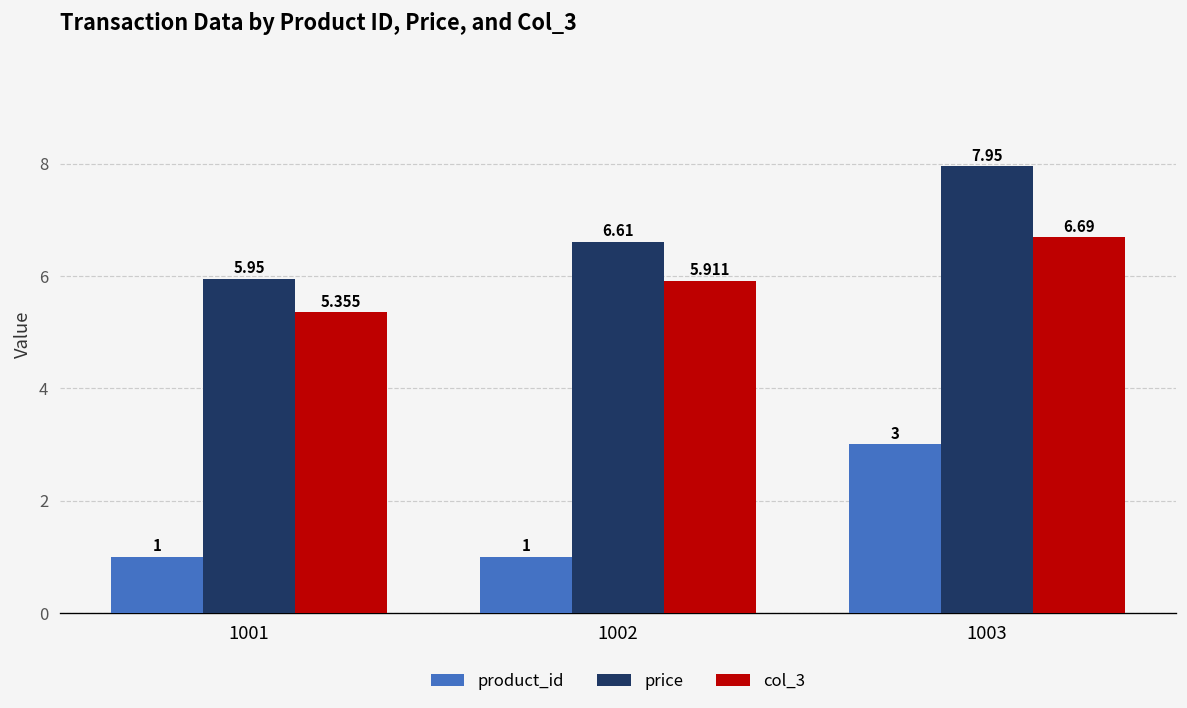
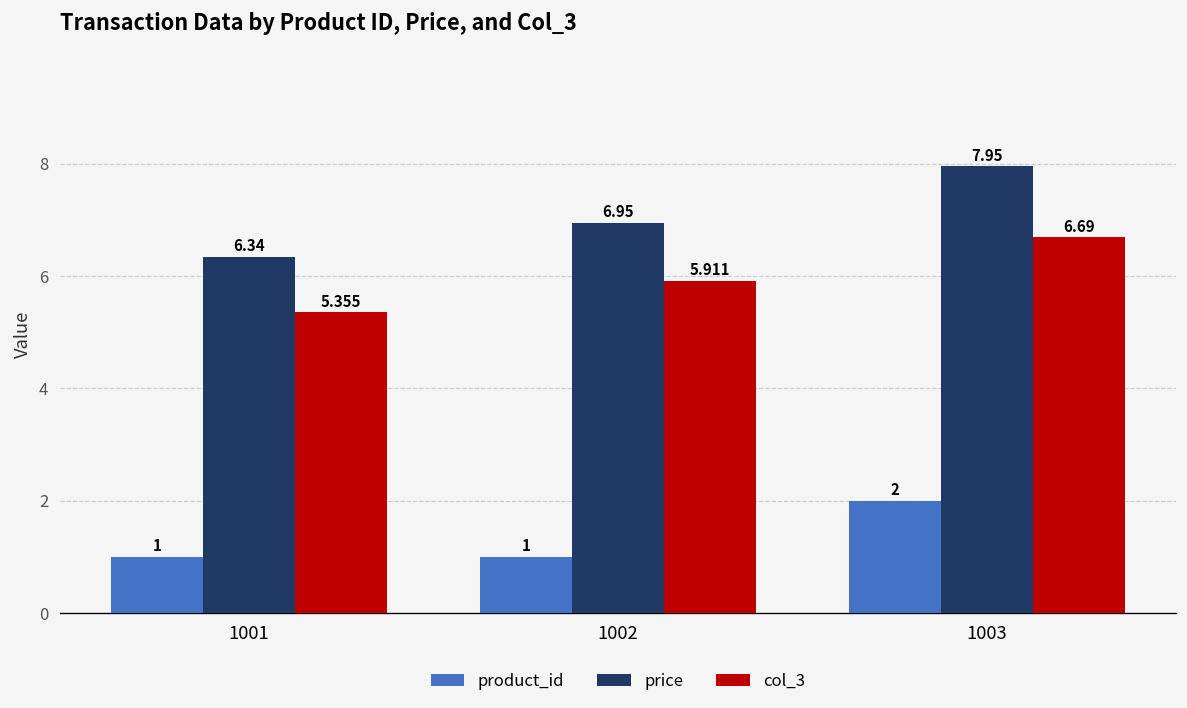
price, 1001: 5.95 -> 6.34
price, 1002: 6.61 -> 6.95
product_id, 1003: 3 -> 2
